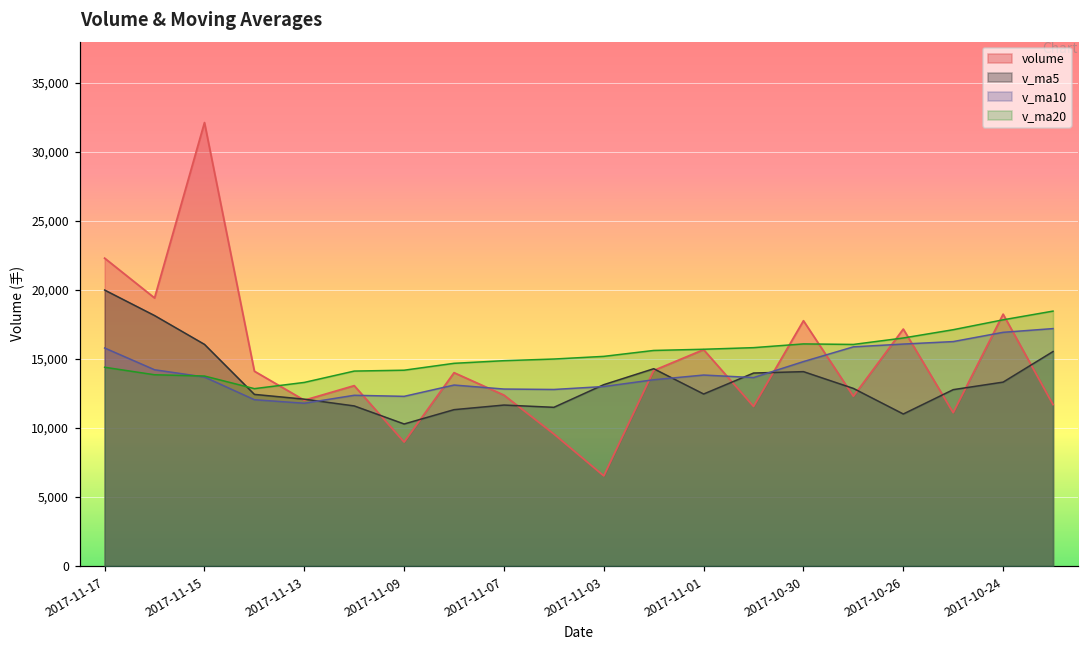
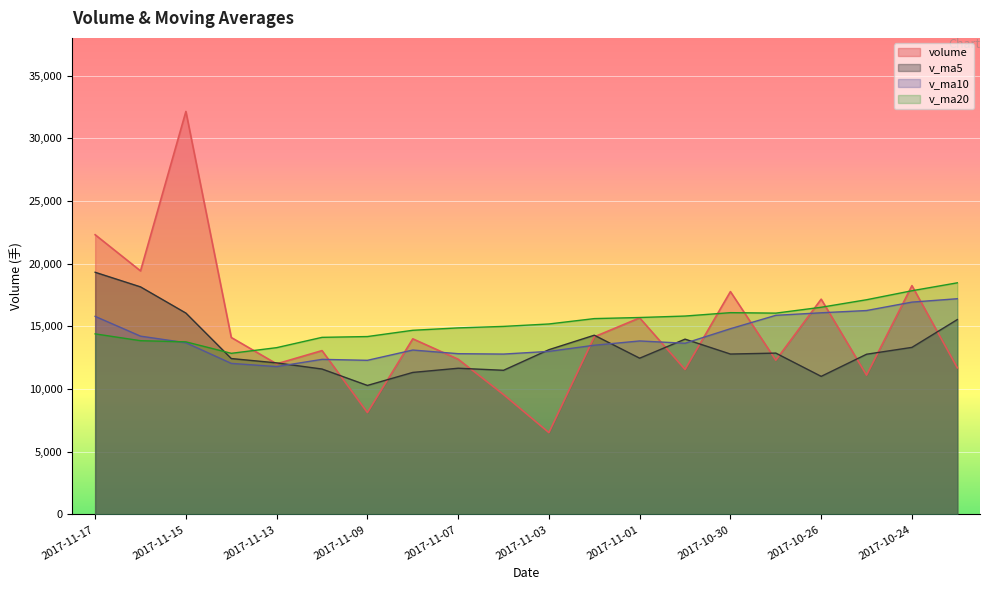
v_ma5, 2017-11-17: 20,000 -> 19,300
volume, 2017-11-09: 9,000 -> 8,100
v_ma5, 2017-10-30: 14,100 -> 12,800
